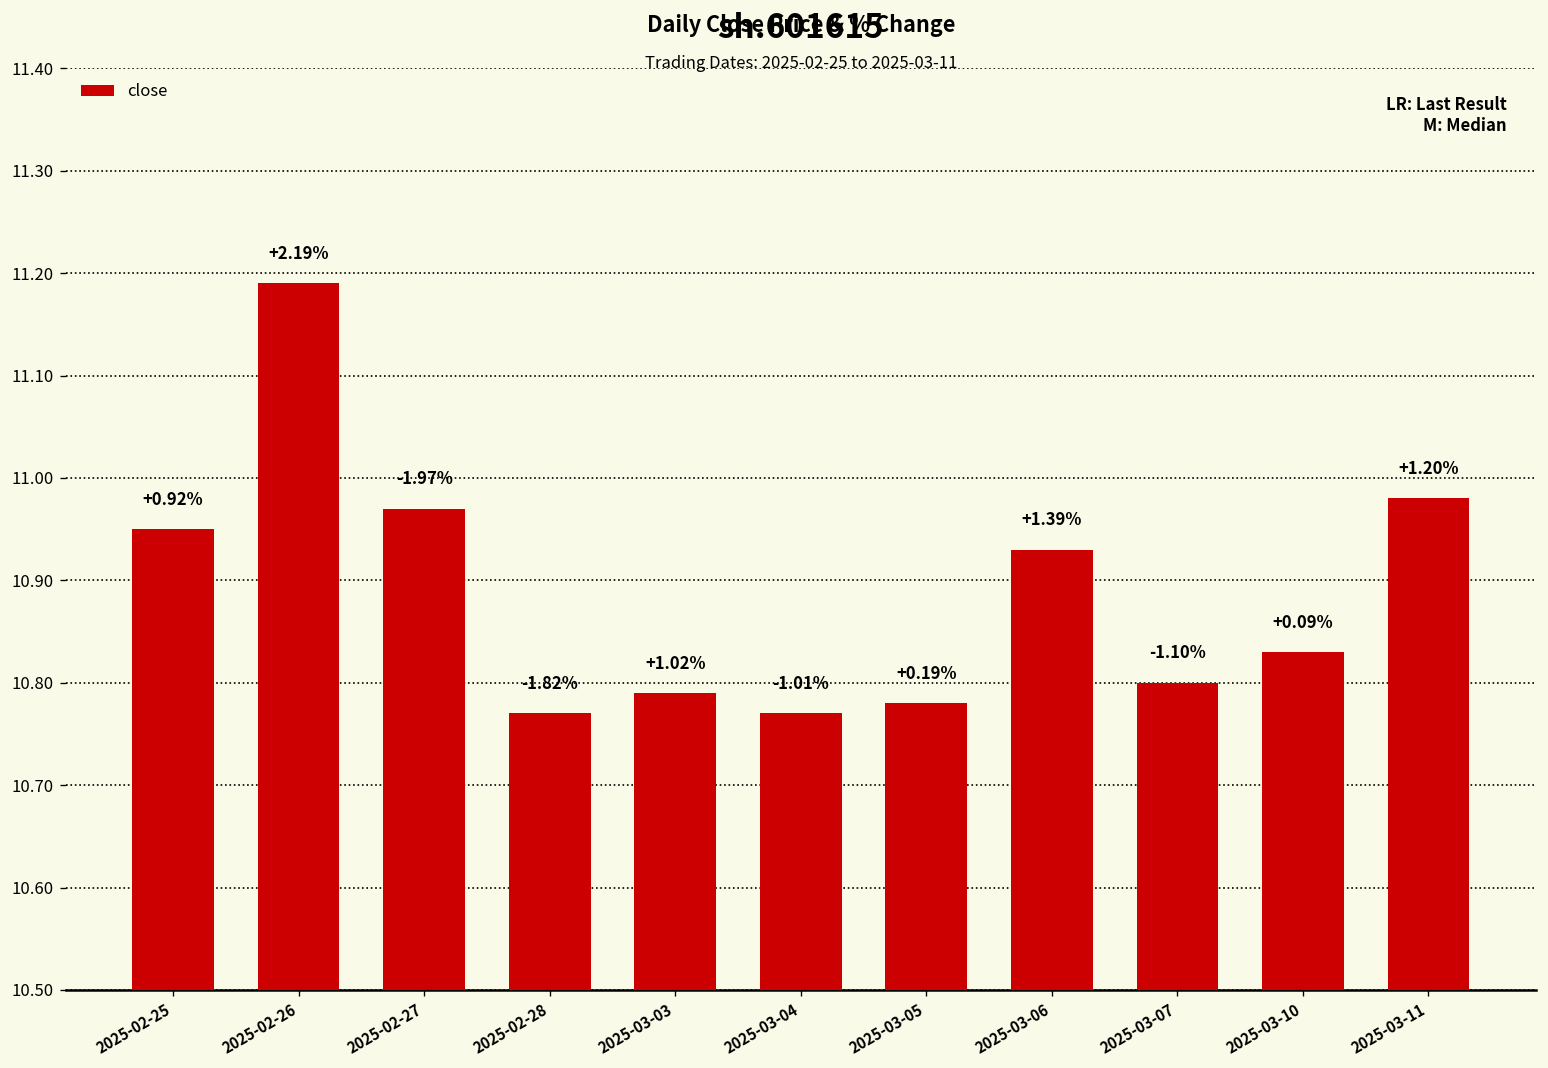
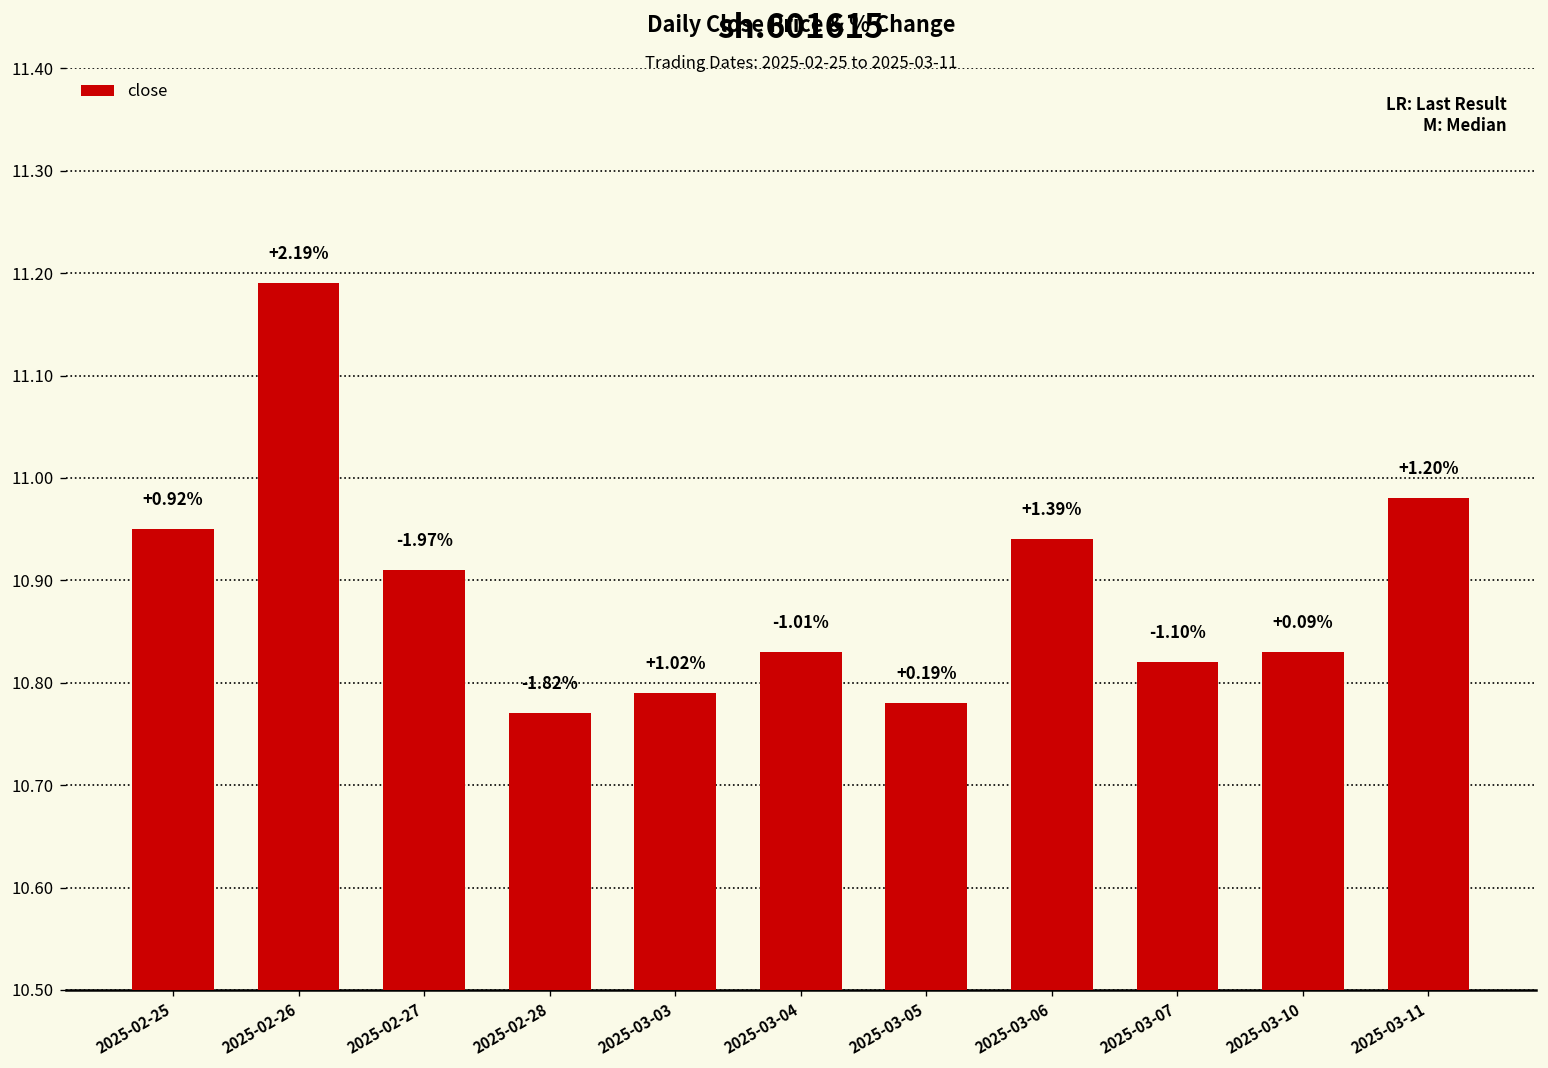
2025-02-27: 10.97 -> 10.91
2025-03-04: 10.77 -> 10.83
2025-03-06: 10.93 -> 10.94
2025-03-07: 10.80 -> 10.82
